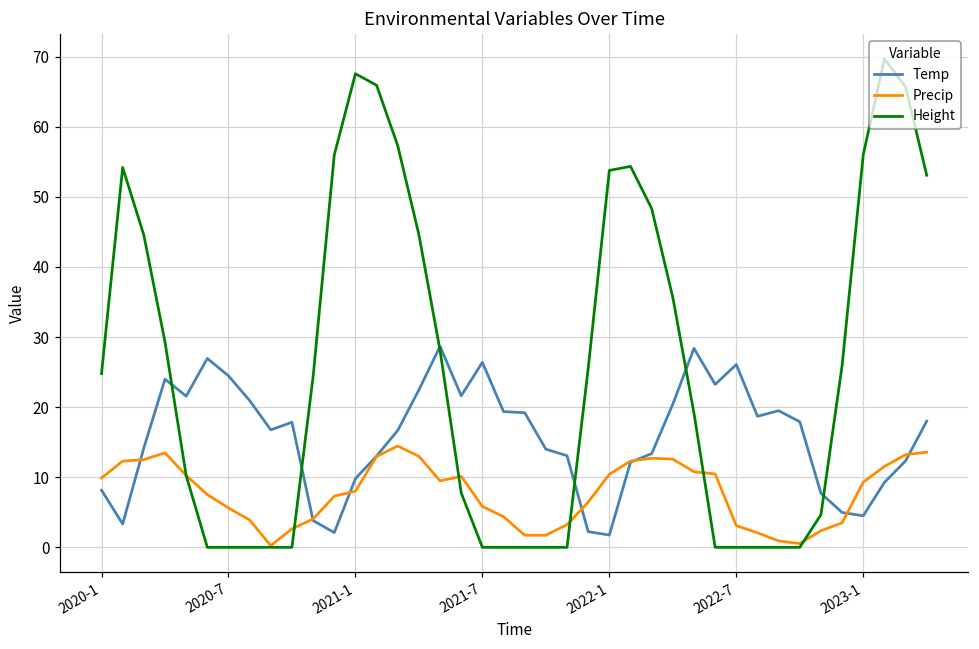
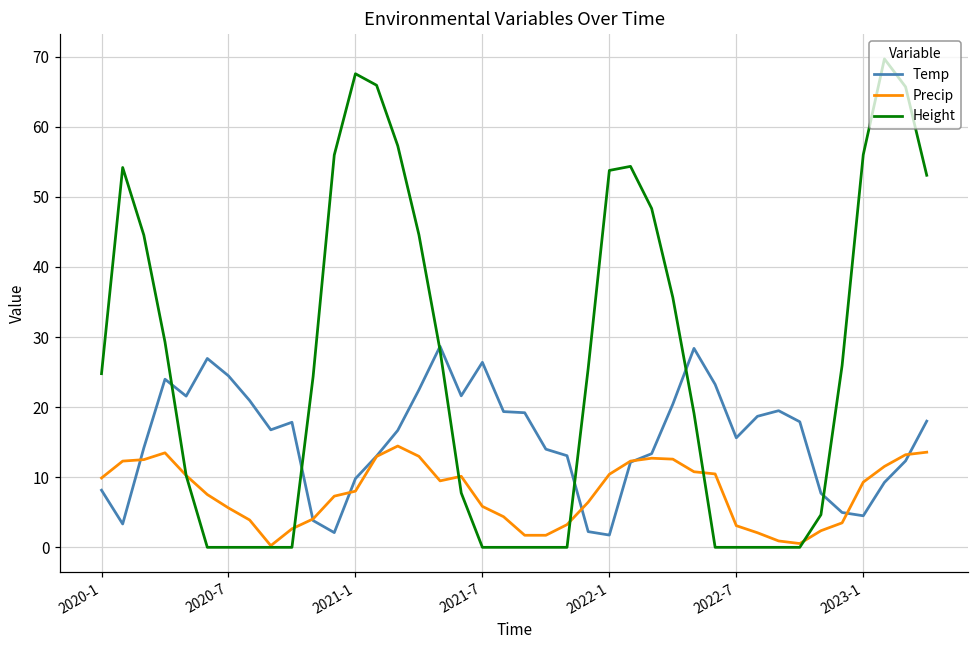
Temp, 2022-7: 26 -> 16
